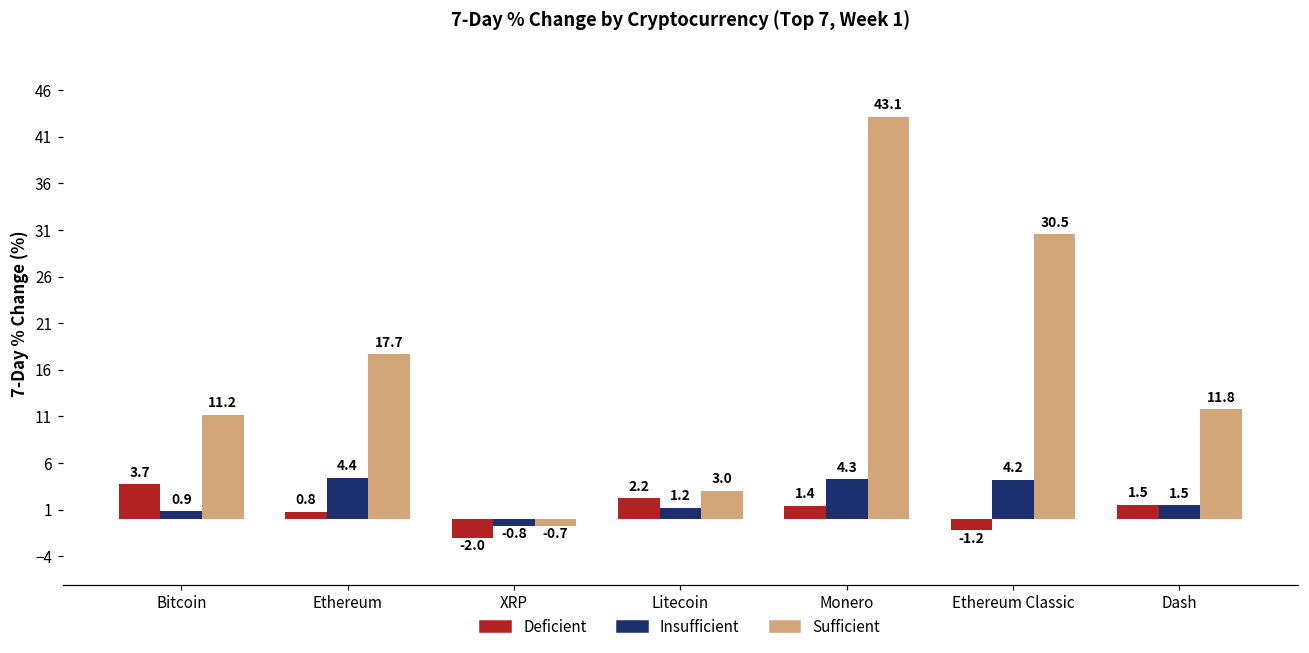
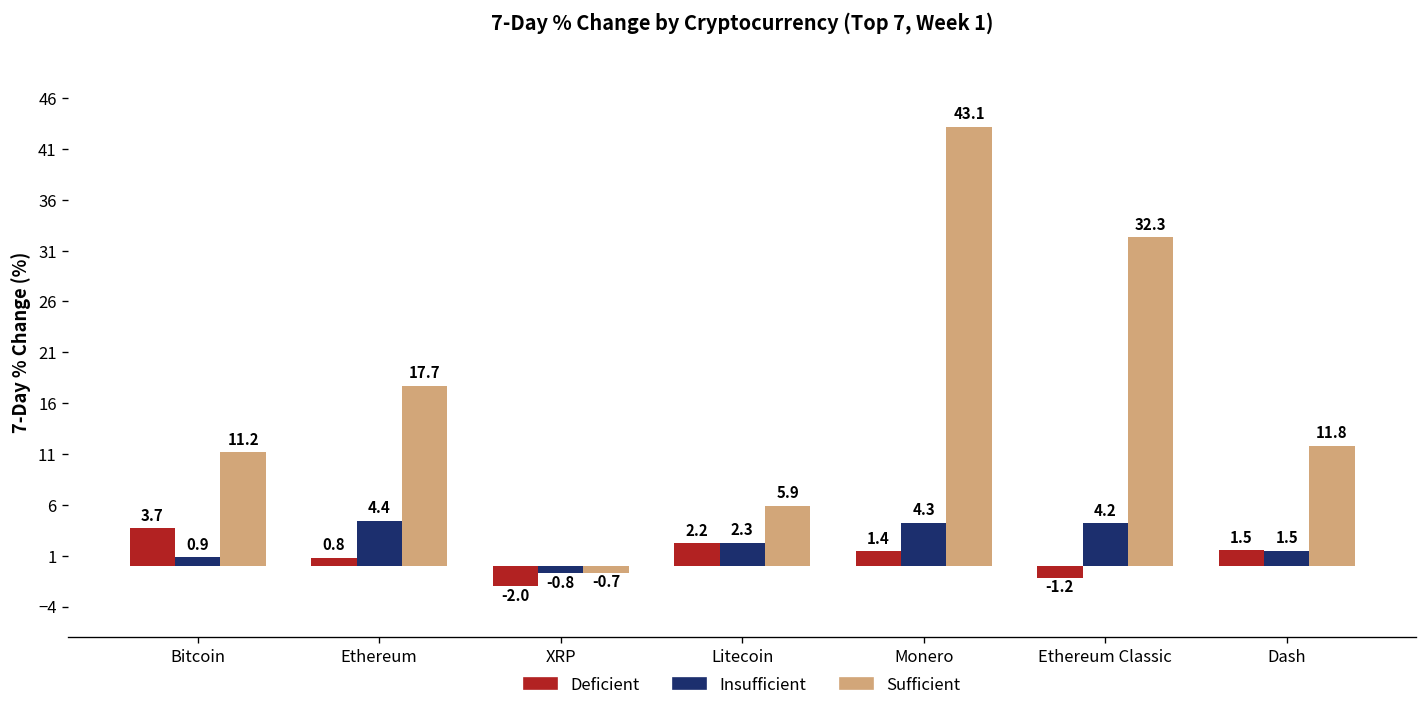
Insufficient, Litecoin: 1.2 -> 2.3
Sufficient, Litecoin: 3.0 -> 5.9
Sufficient, Ethereum Classic: 30.5 -> 32.3
